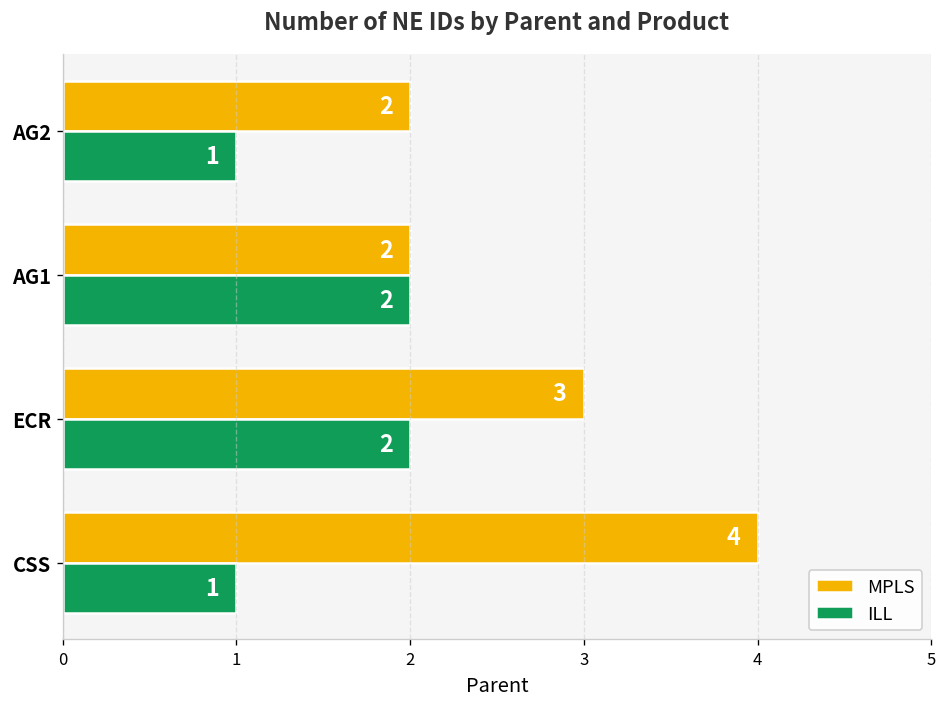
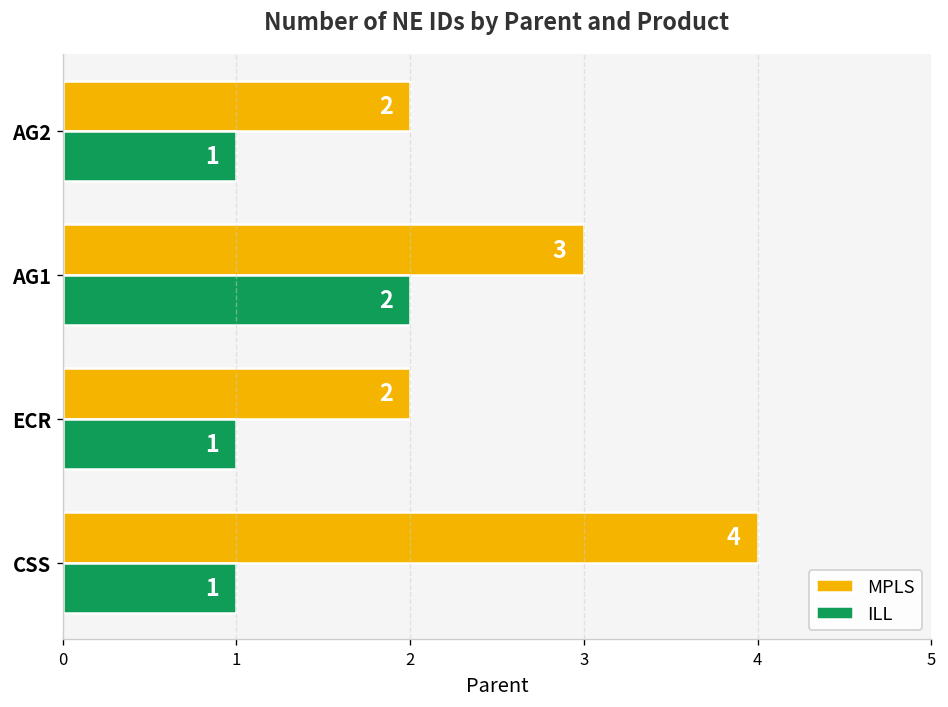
MPLS, AG1: 2 -> 3
MPLS, ECR: 3 -> 2
ILL, ECR: 2 -> 1
